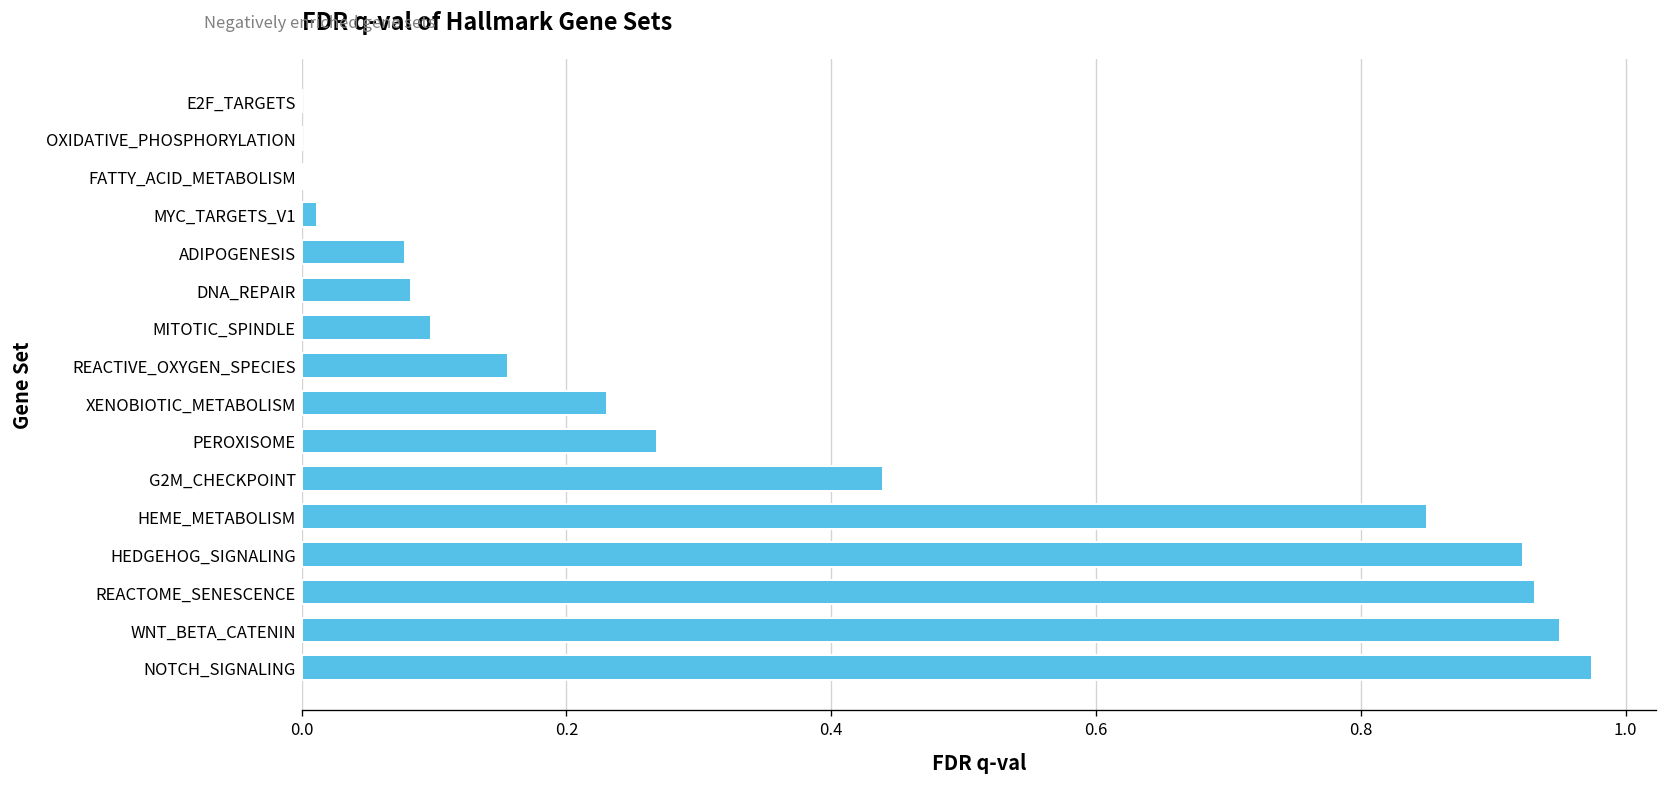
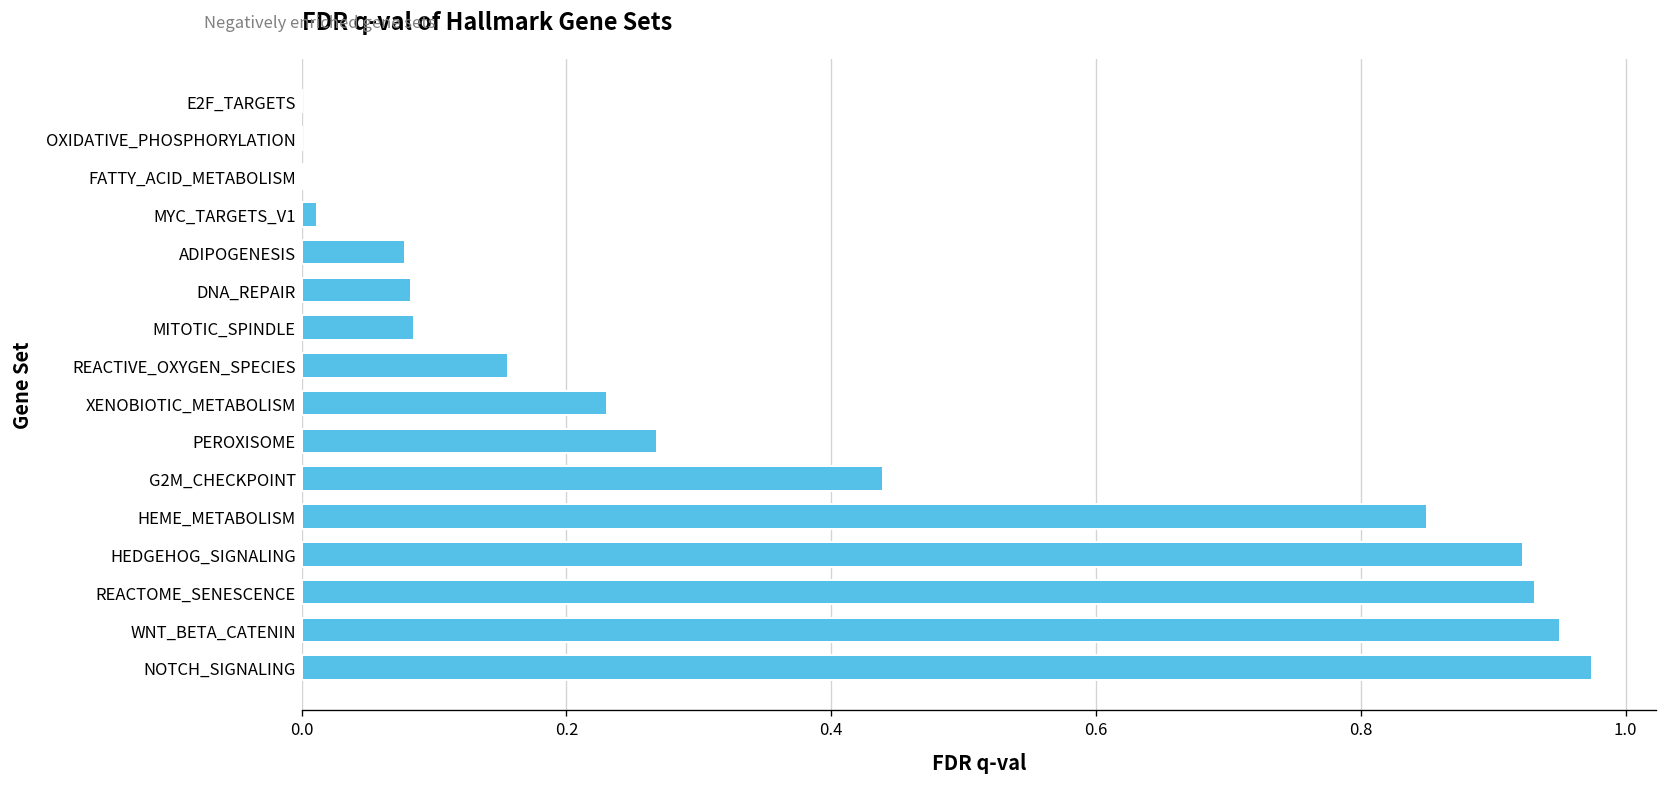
MITOTIC_SPINDLE: 0.098 -> 0.085
